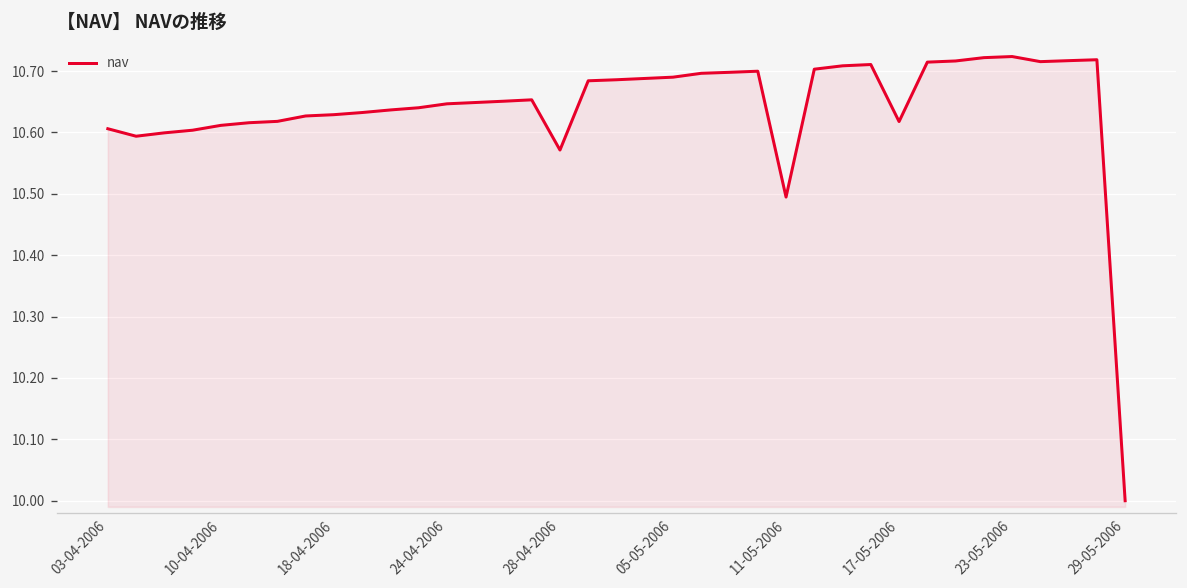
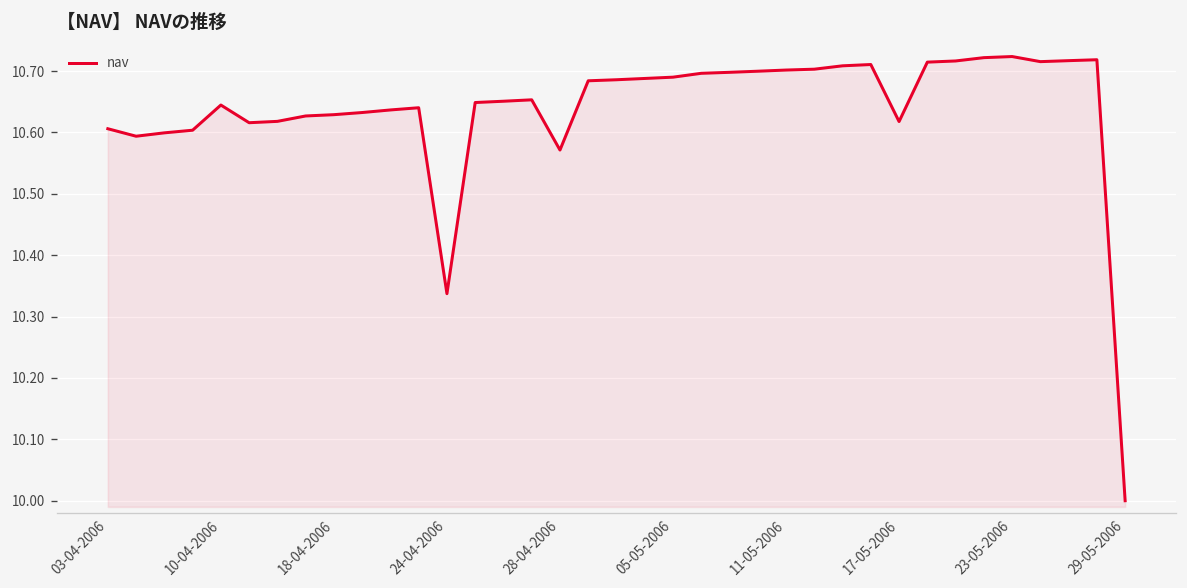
10-04-2006: 10.61 -> 10.64
24-04-2006: 10.65 -> 10.34
11-05-2006: 10.49 -> 10.70
